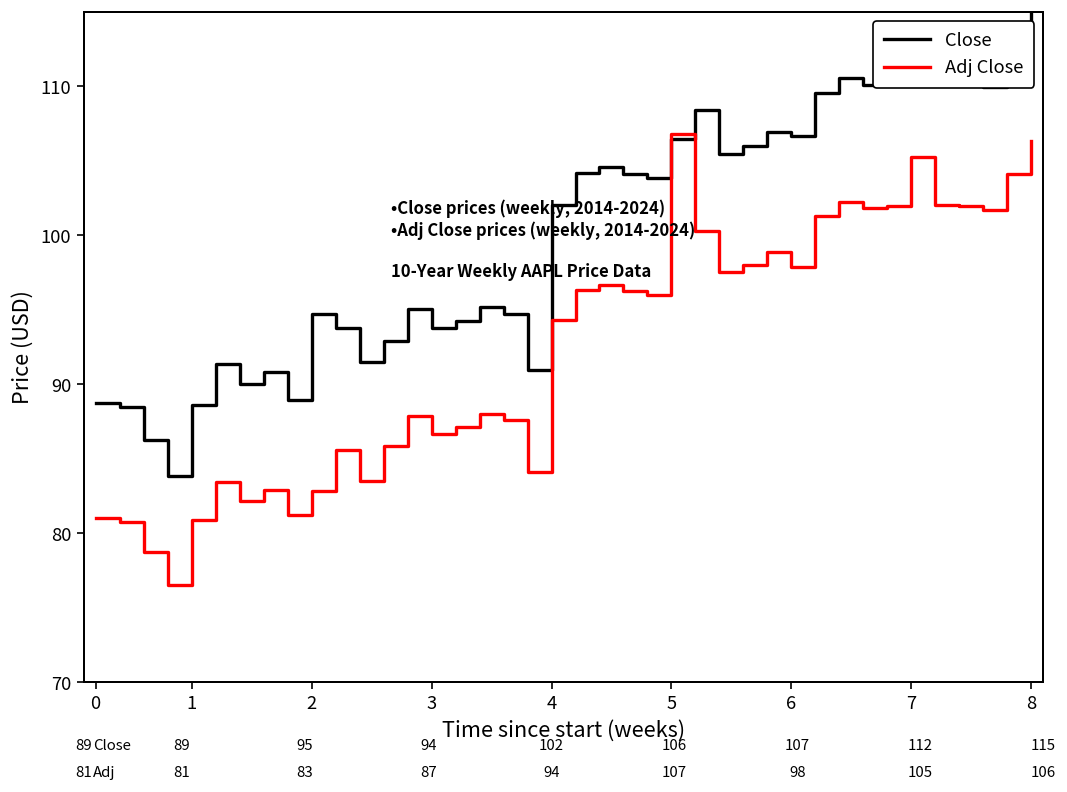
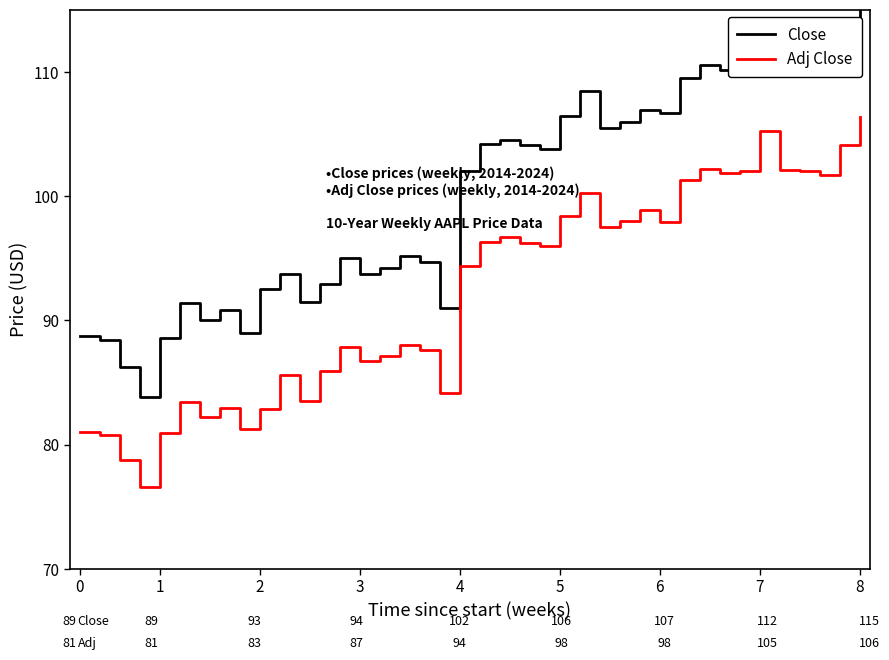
Close, 2: 95 -> 93
Adj Close, 5: 107 -> 98
